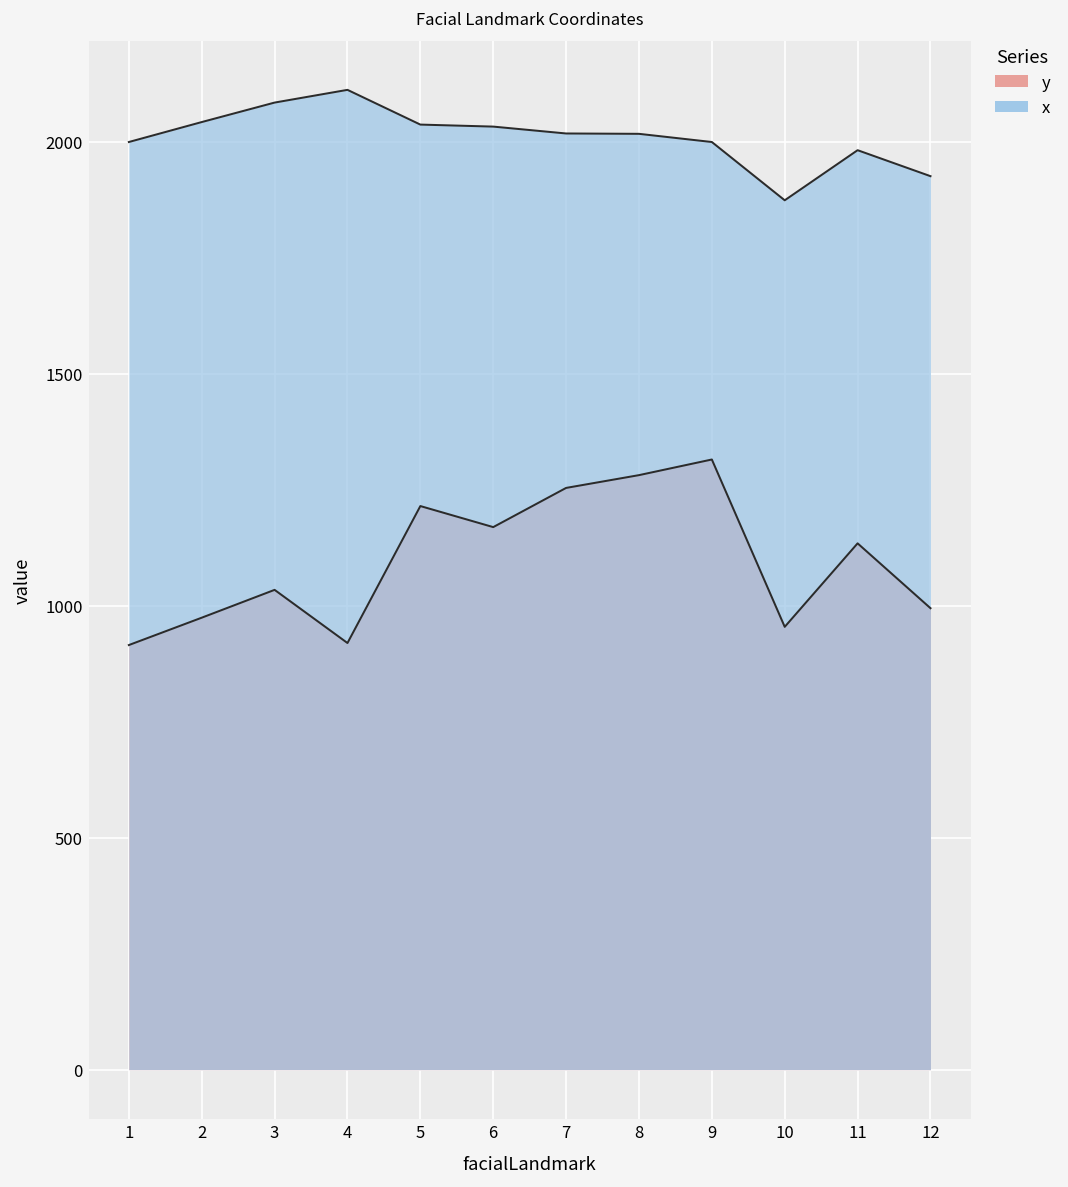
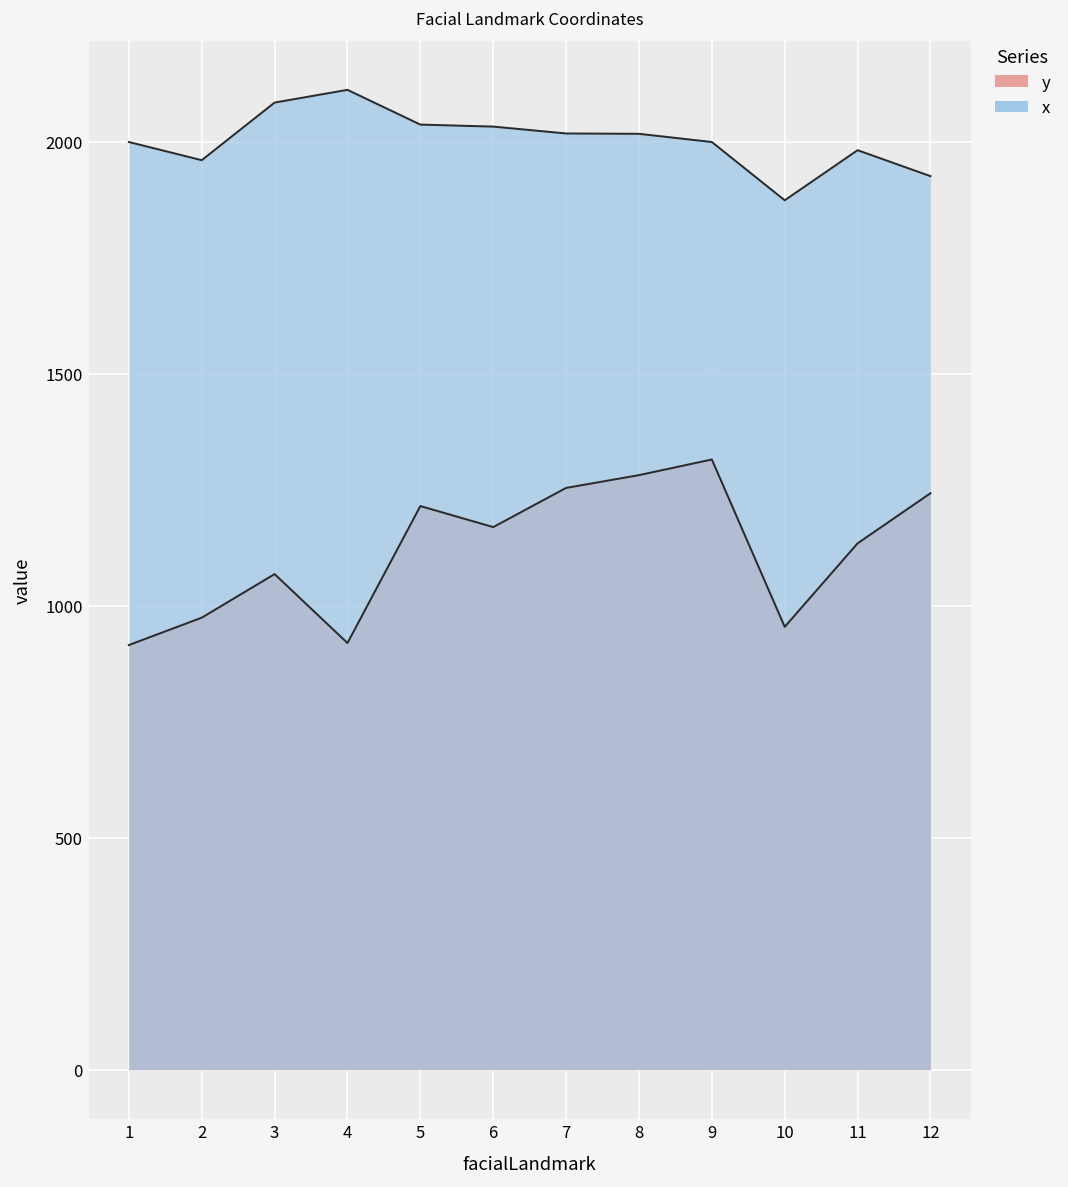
x, 2: 2040 -> 1960
y, 3: 1030 -> 1070
y, 12: 990 -> 1240
